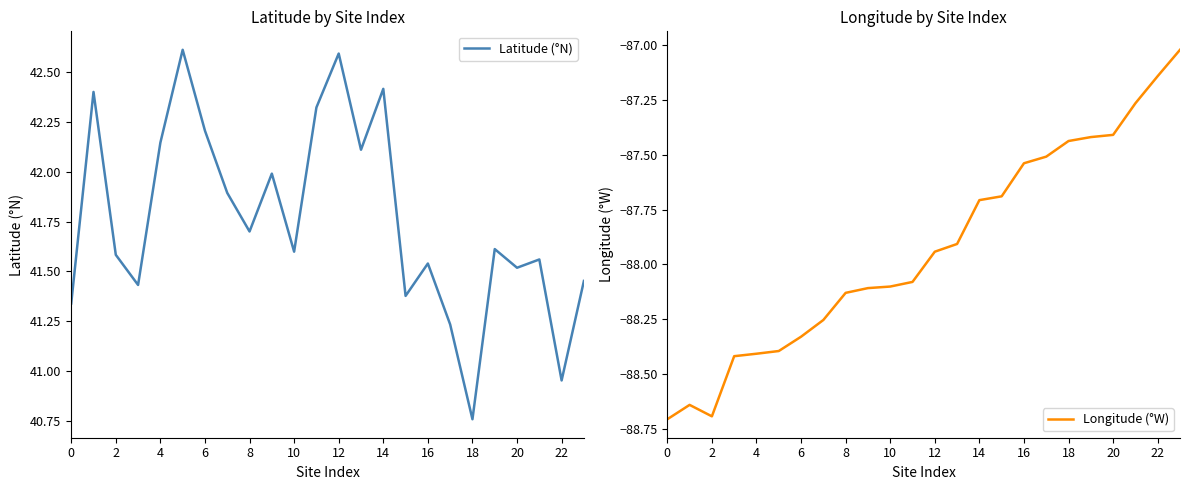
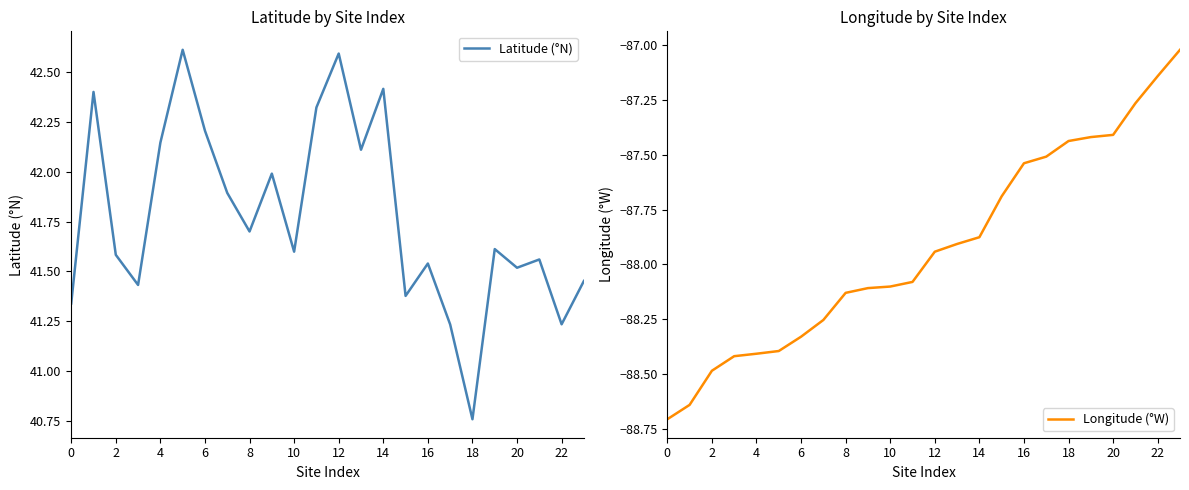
Latitude by Site Index, 22: 40.95 -> 41.24
Longitude by Site Index, 2: -88.69 -> -88.49
Longitude by Site Index, 14: -87.71 -> -87.88
